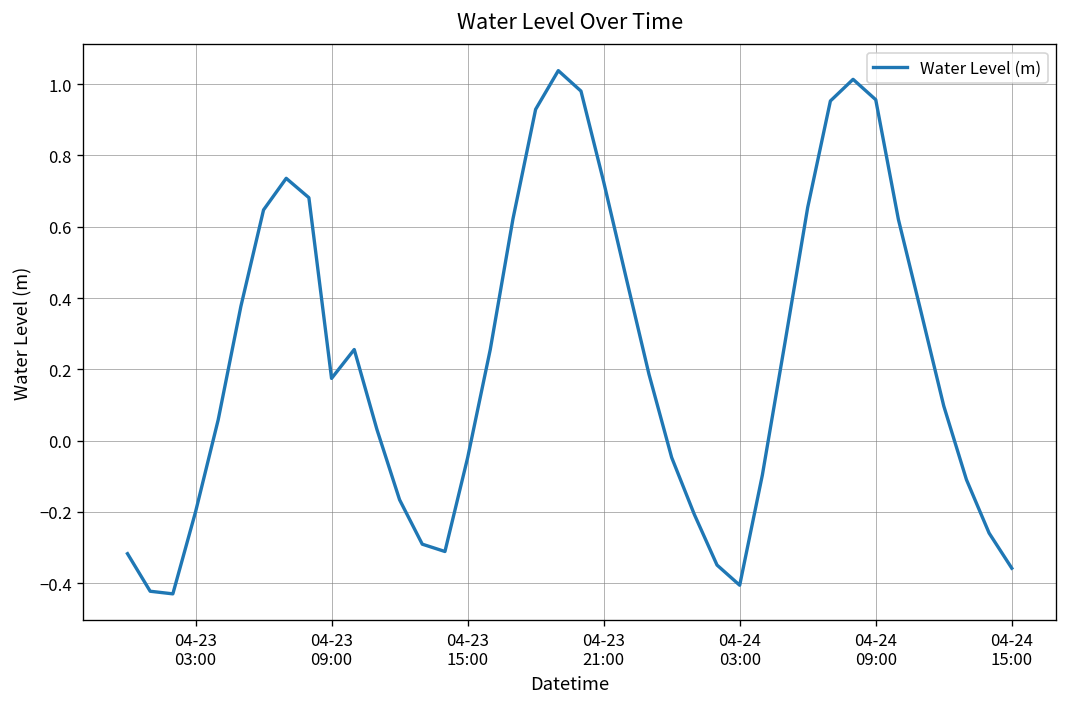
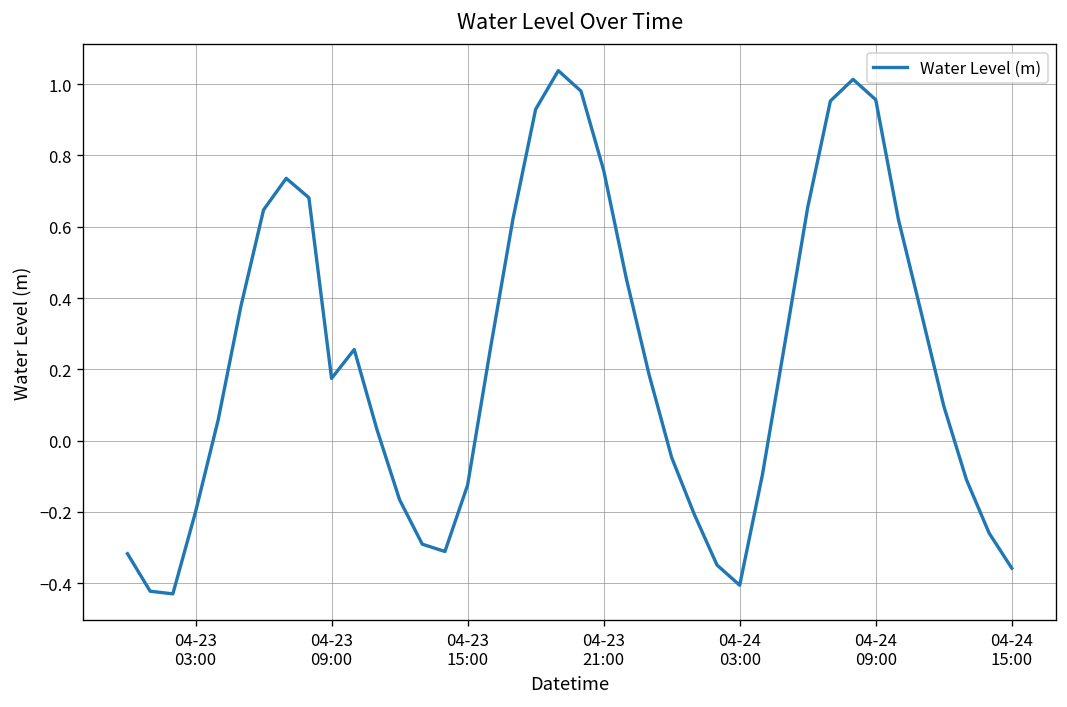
04-23 15:00: -0.05 -> -0.12
04-23 21:00: 0.73 -> 0.76
